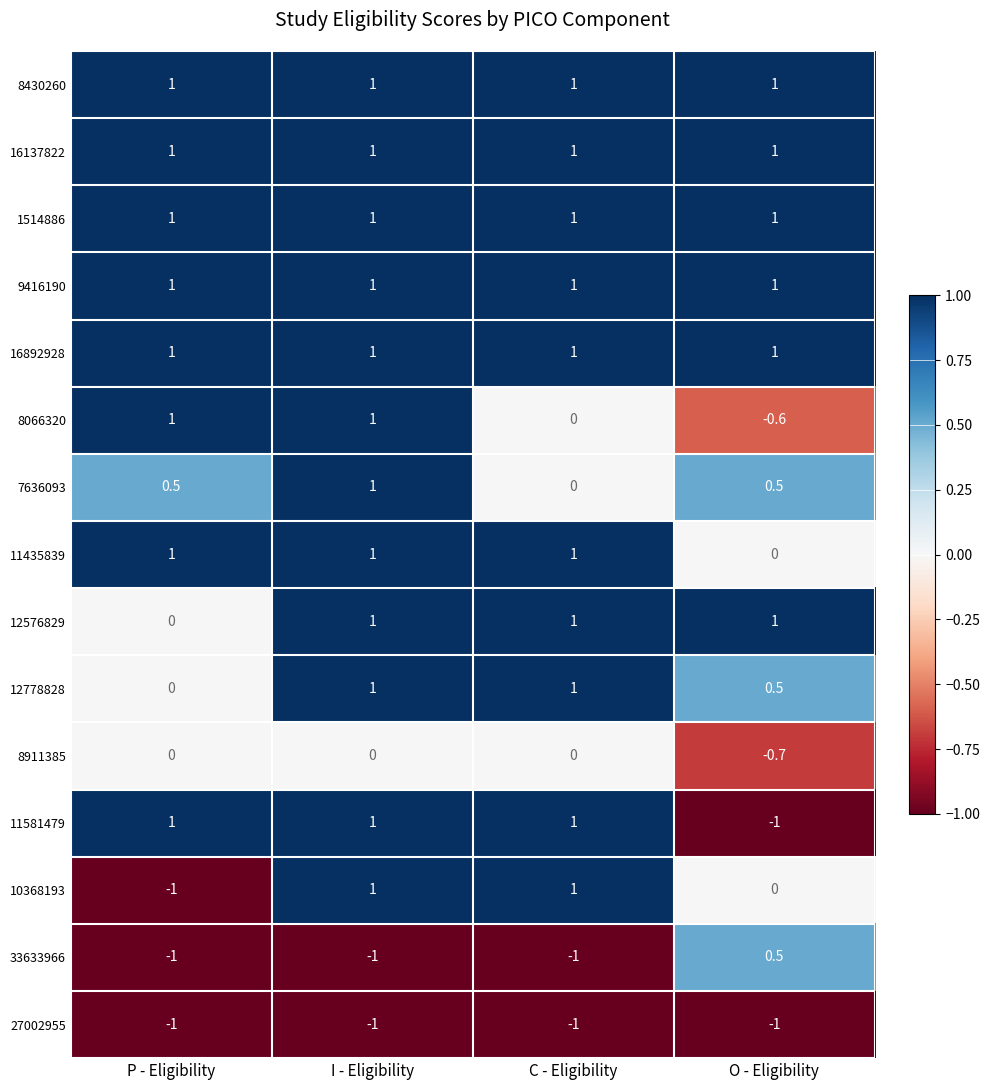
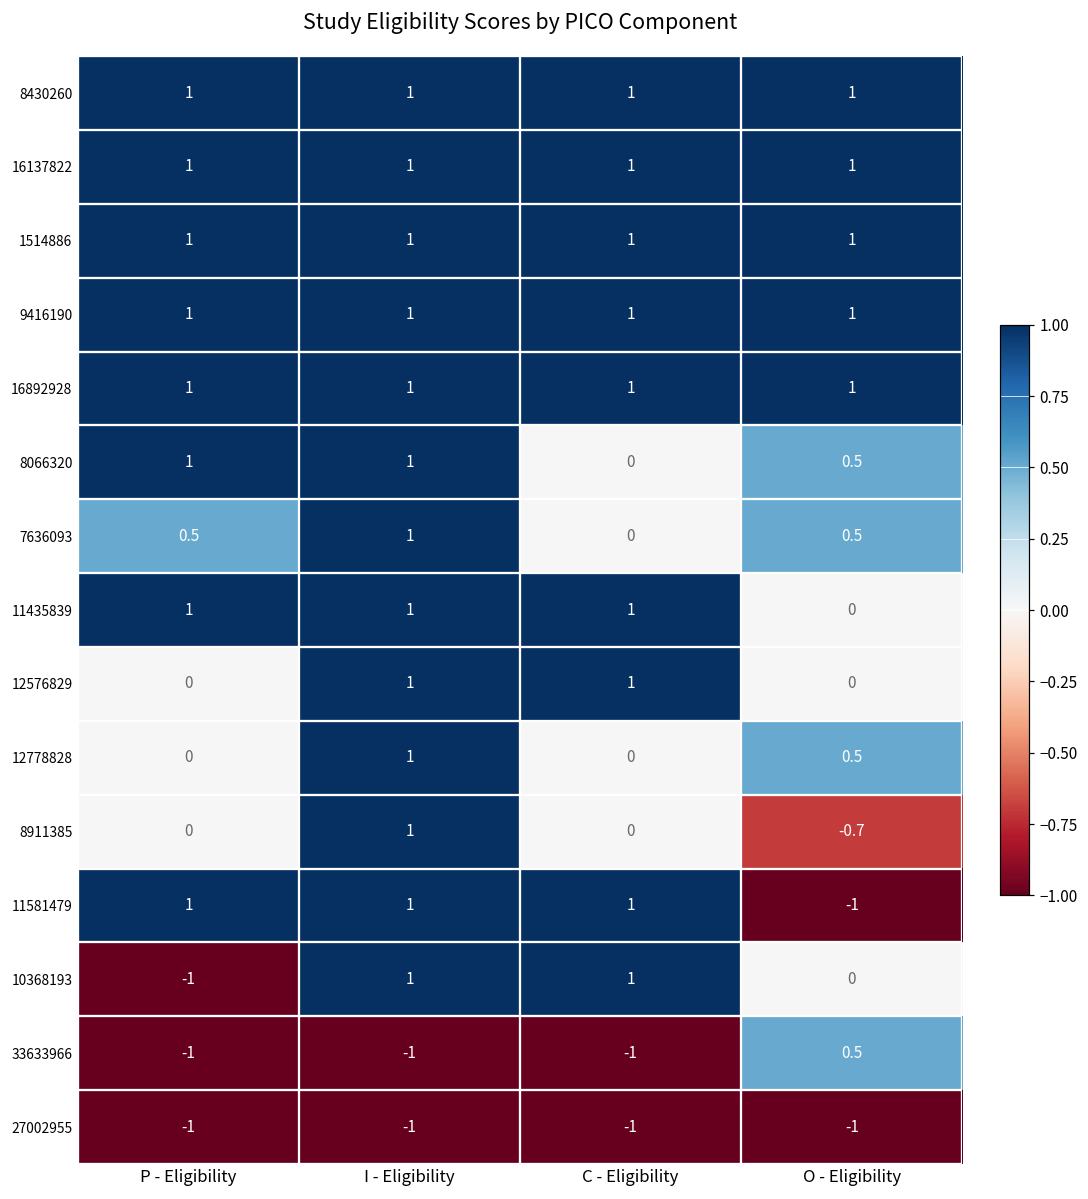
8066320, O - Eligibility: -0.6 -> 0.5
12576829, O - Eligibility: 1 -> 0
12778828, C - Eligibility: 1 -> 0
8911385, I - Eligibility: 0 -> 1
